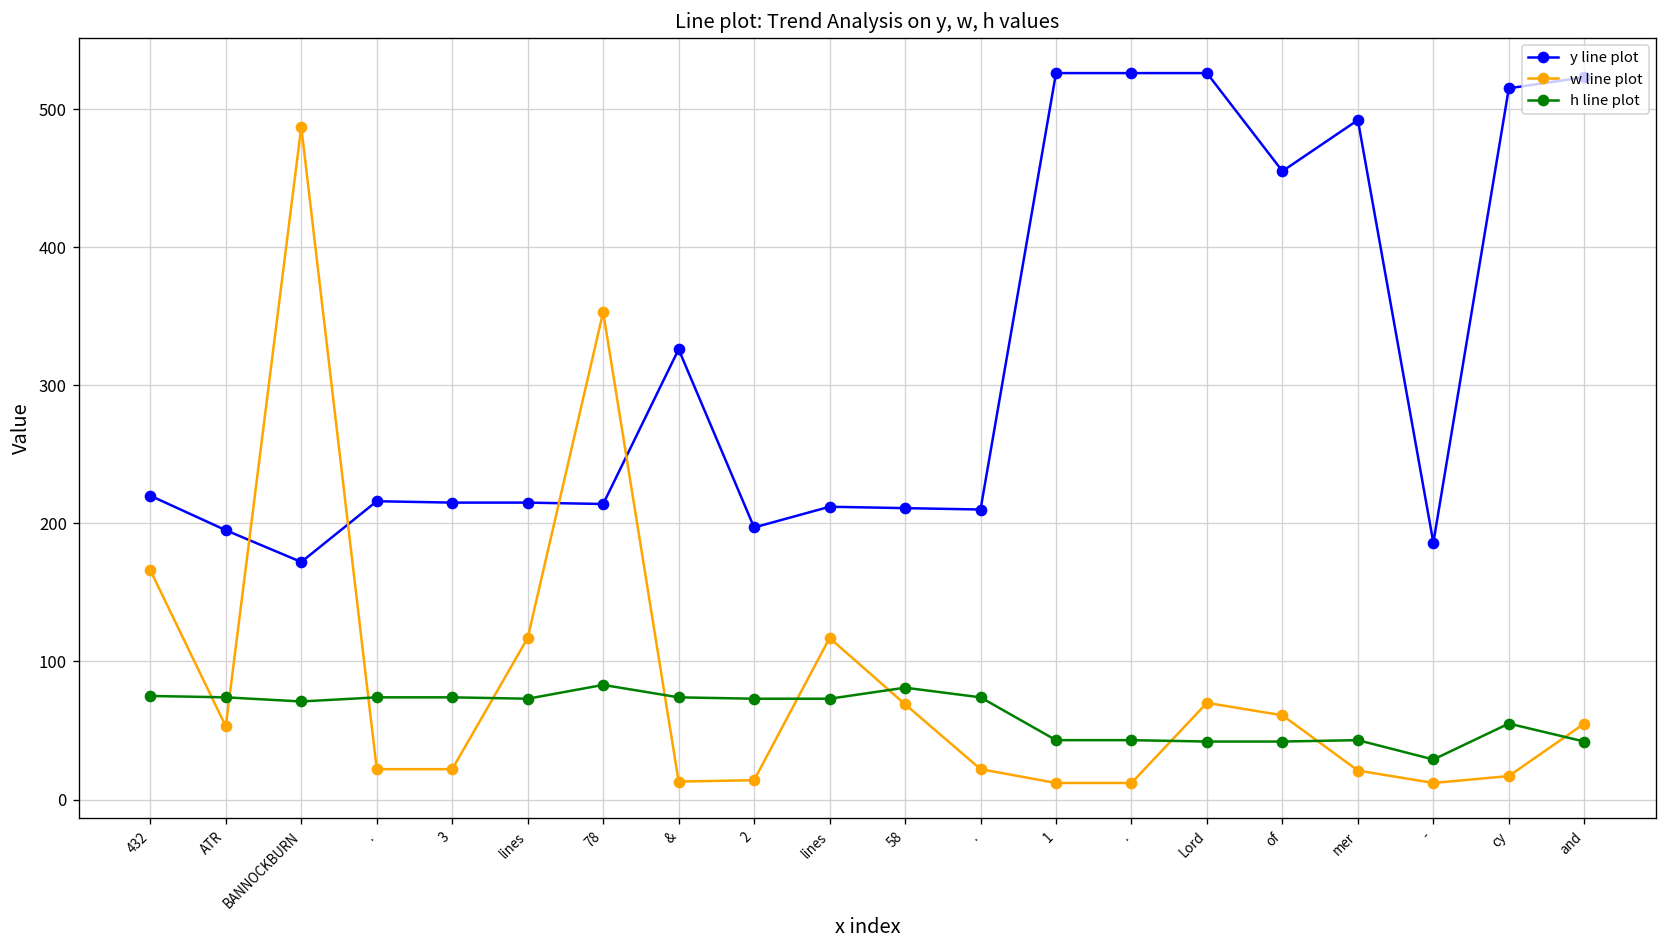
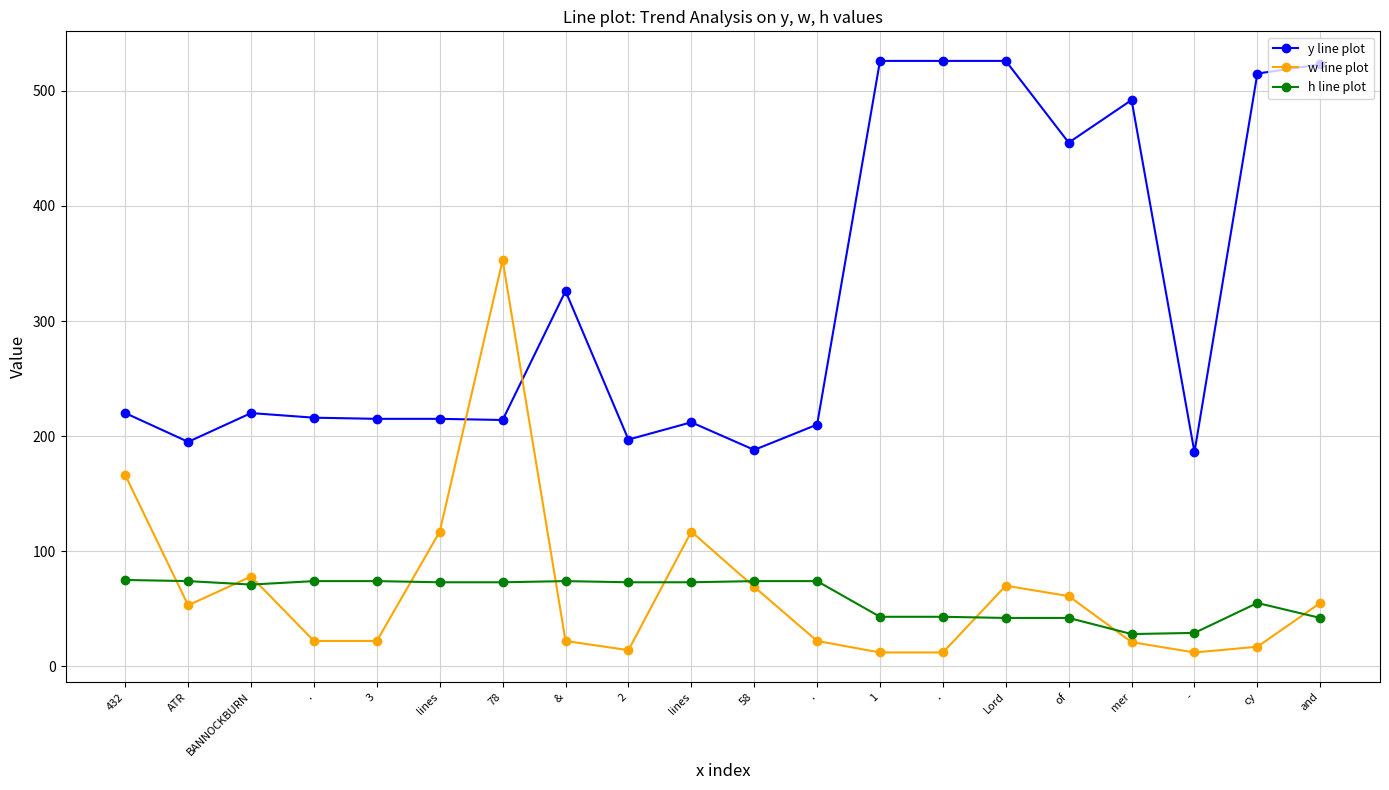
y line plot, BANNOCKBURN: 172 -> 220
w line plot, BANNOCKBURN: 487 -> 78
h line plot, 78: 83 -> 73
w line plot, &: 13 -> 22
y line plot, 58: 211 -> 188
h line plot, 58: 81 -> 74
h line plot, mer: 43 -> 28
